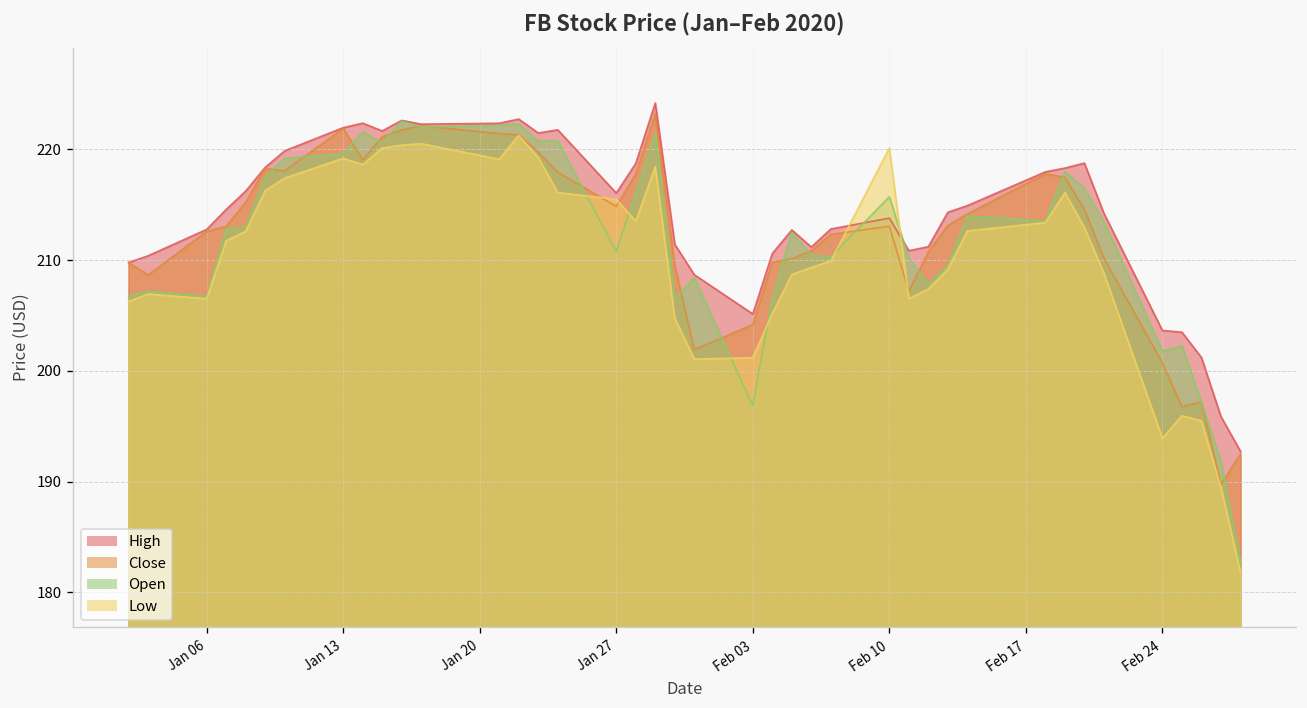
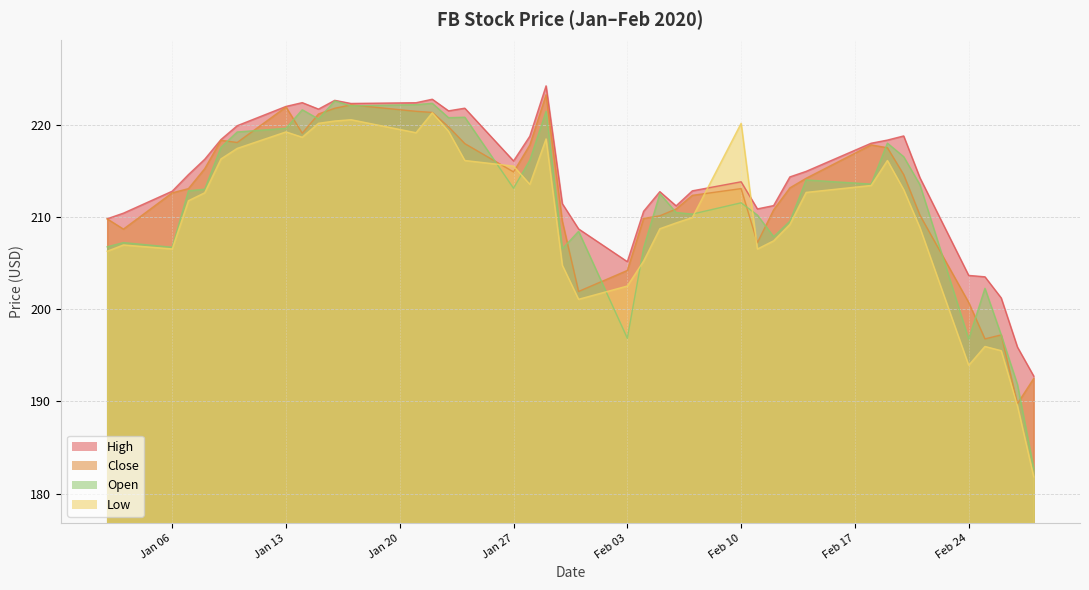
Open, Jan 27: 211 -> 213
Low, Feb 03: 201 -> 203
Open, Feb 10: 216 -> 212
Open, Feb 24: 202 -> 197
